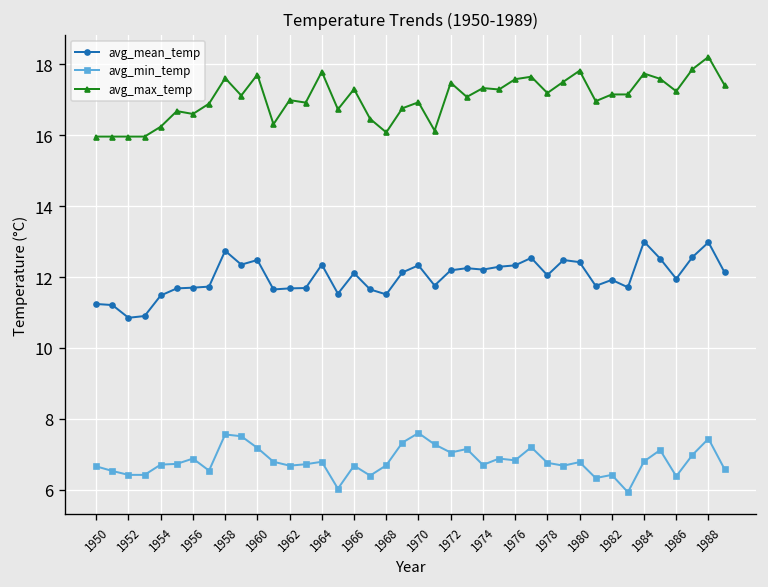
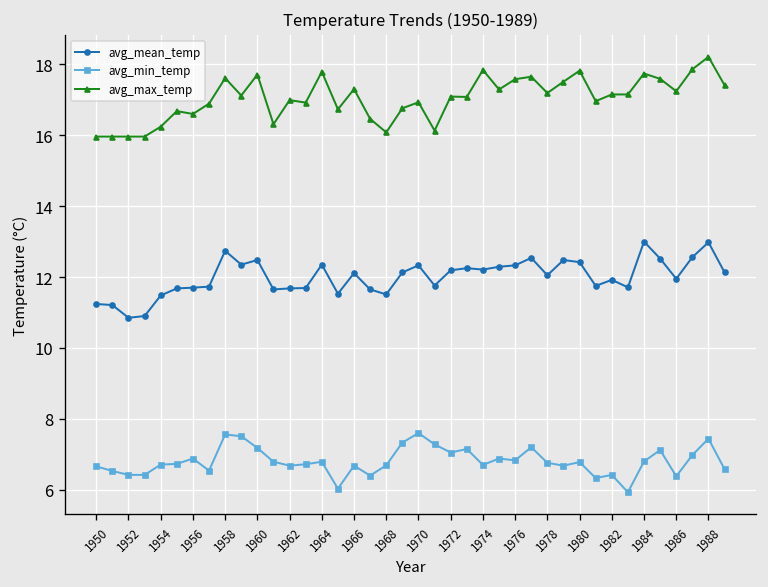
avg_max_temp, 1972: 17.5 -> 17.1
avg_max_temp, 1974: 17.3 -> 17.8
